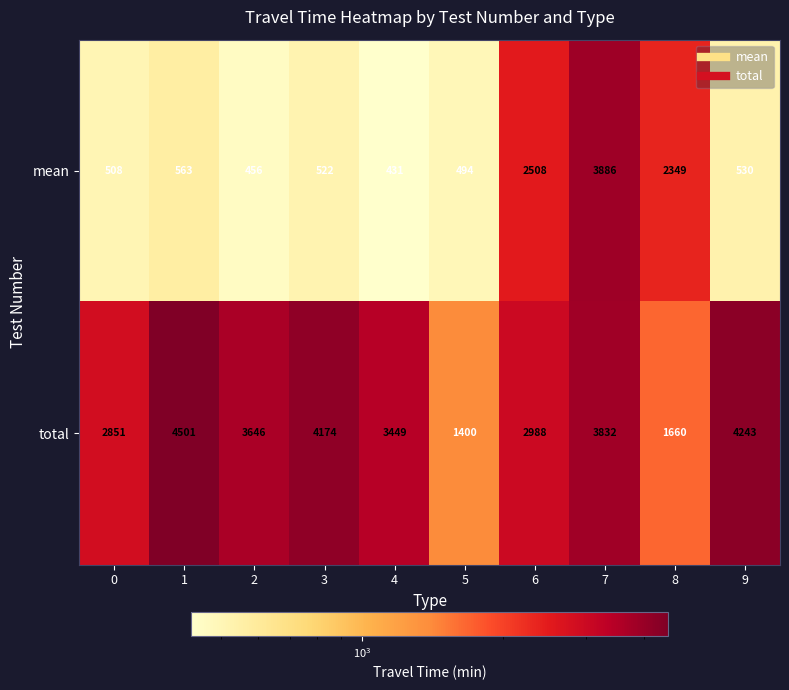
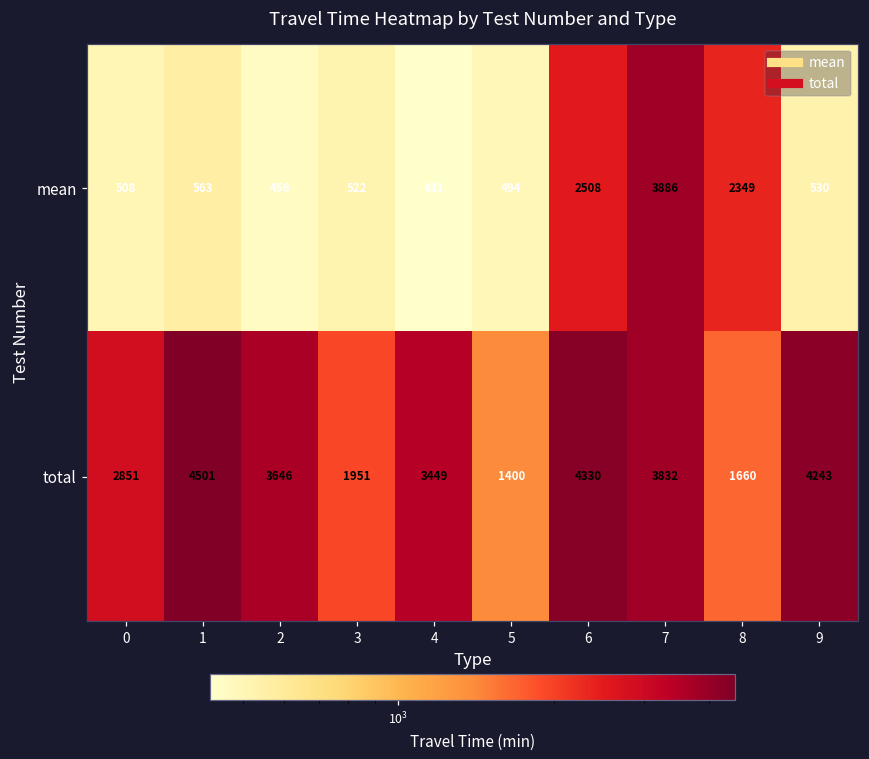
total, 3: 4174 -> 1951
total, 6: 2988 -> 4330
